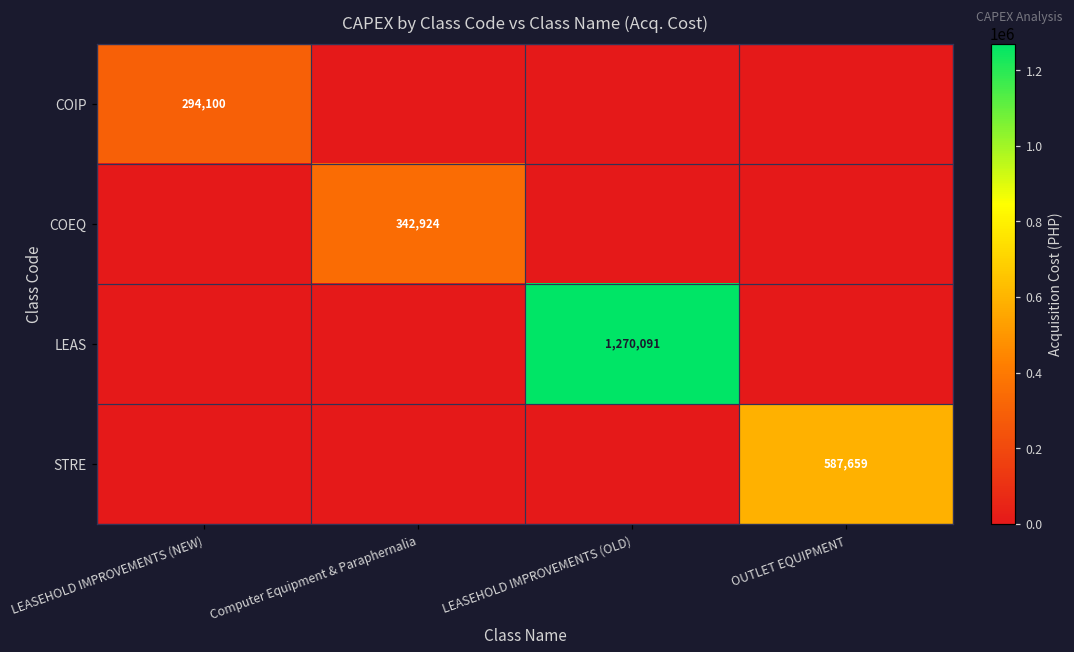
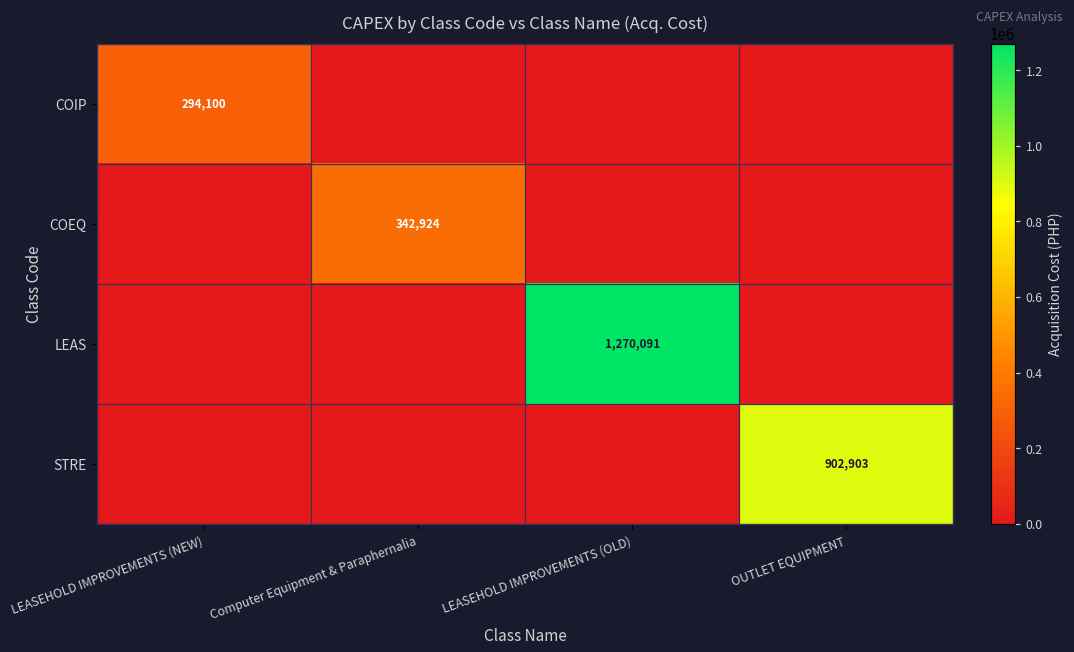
STRE, OUTLET EQUIPMENT: 587,659 -> 902,903
